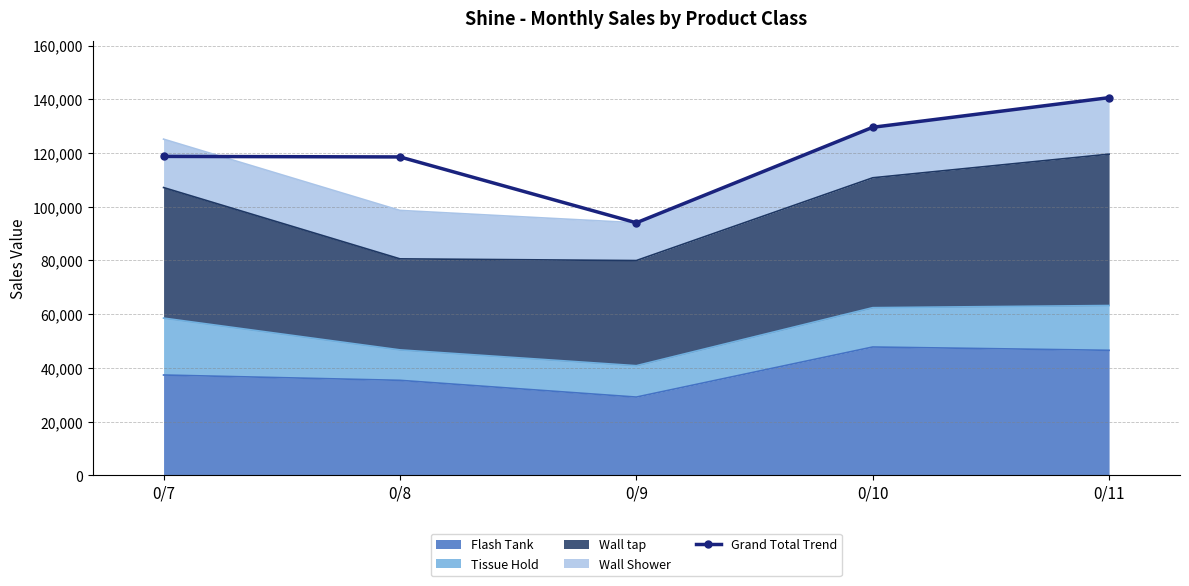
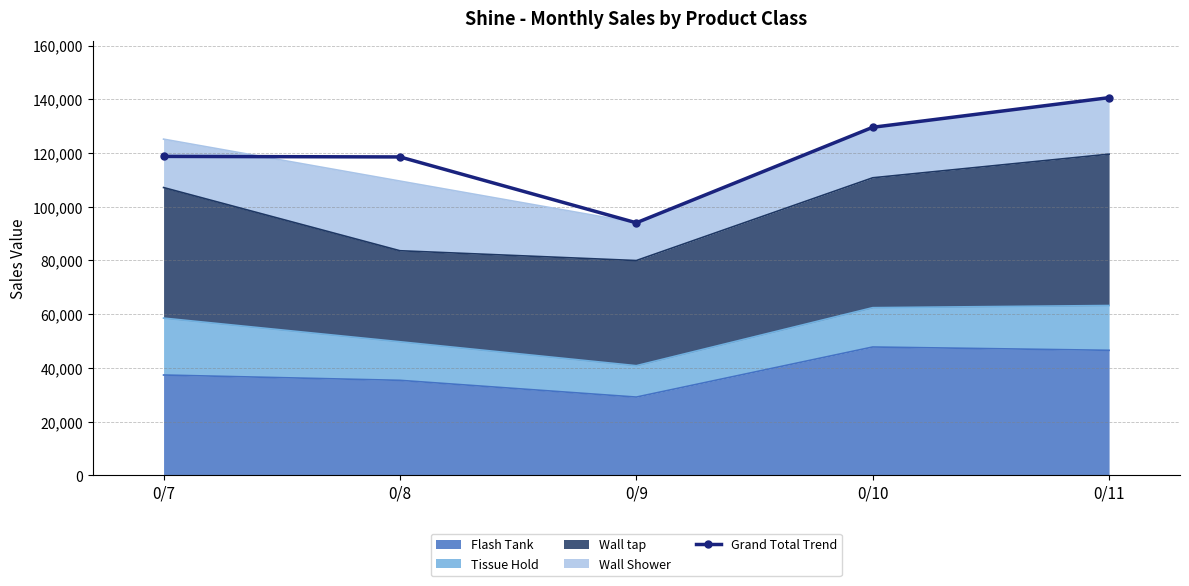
Tissue Hold, 0/8: 11,000 -> 14,000
Wall Shower, 0/8: 18,000 -> 26,000
